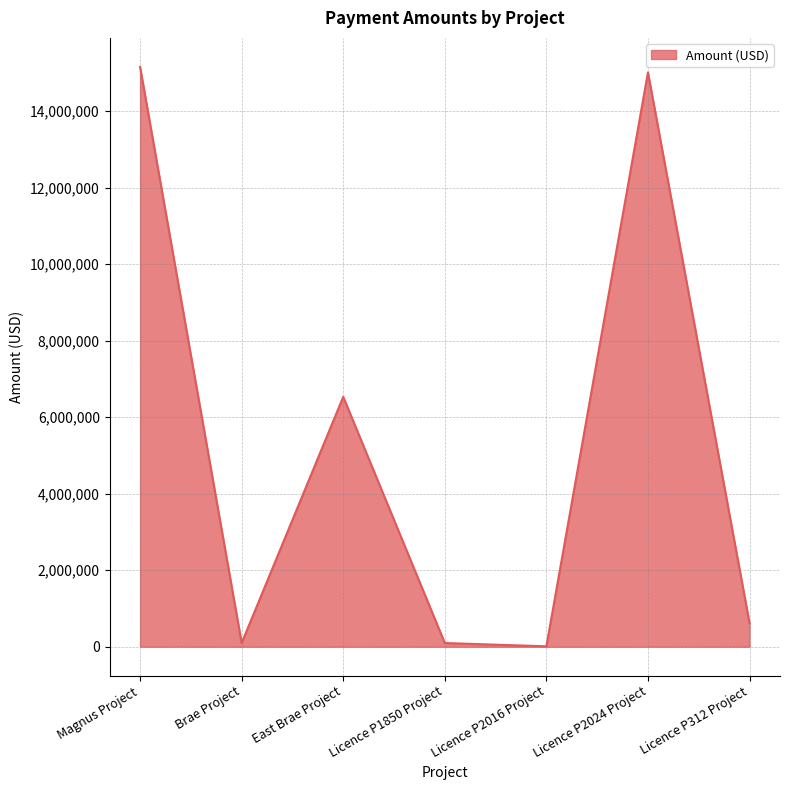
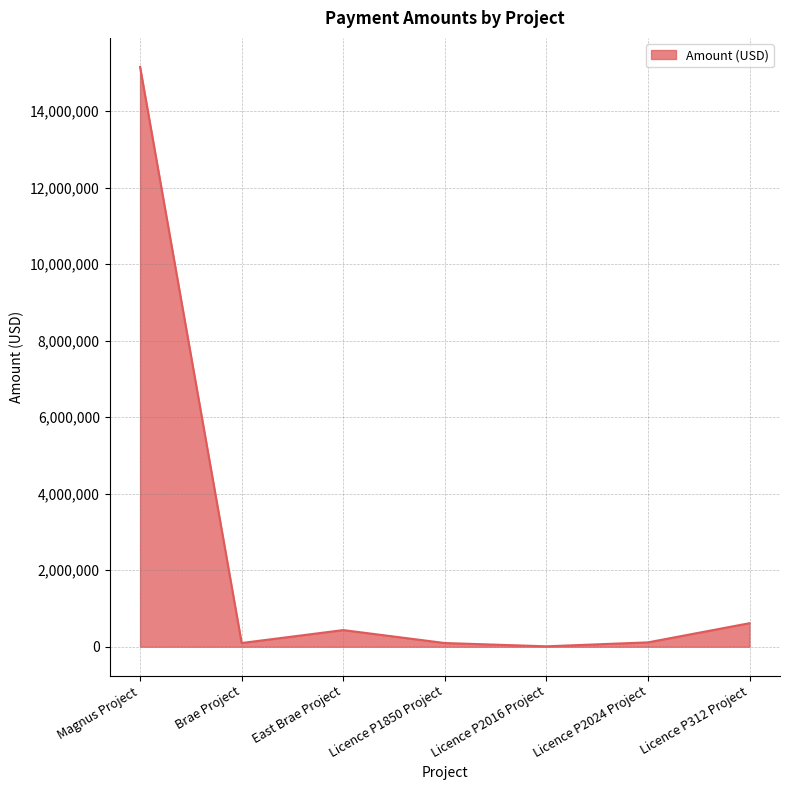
East Brae Project: 6,500,000 -> 400,000
Licence P2024 Project: 15,000,000 -> 100,000
